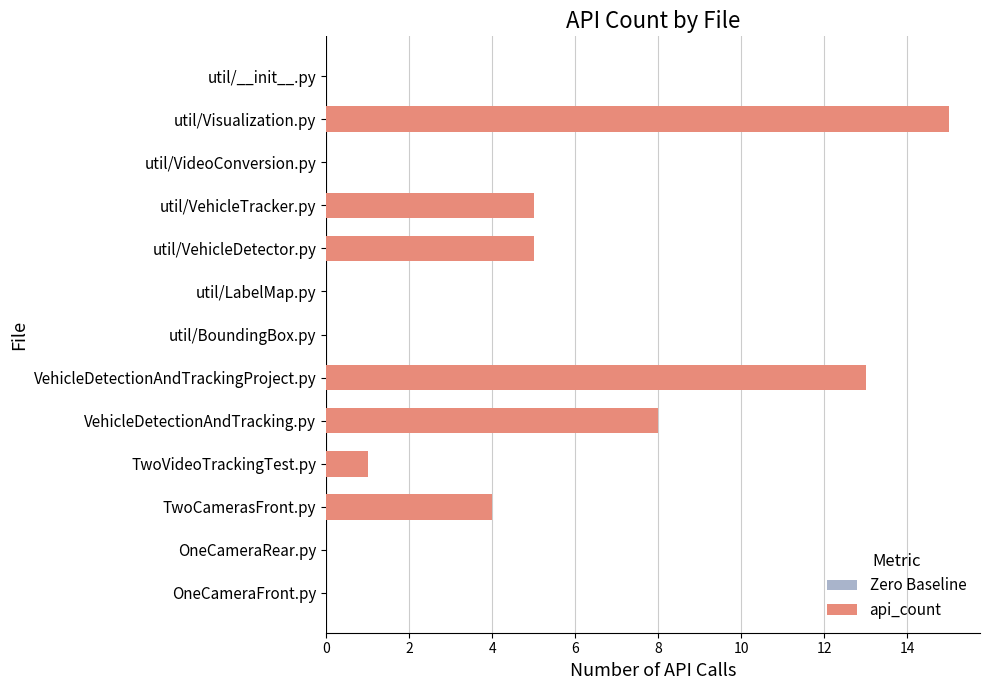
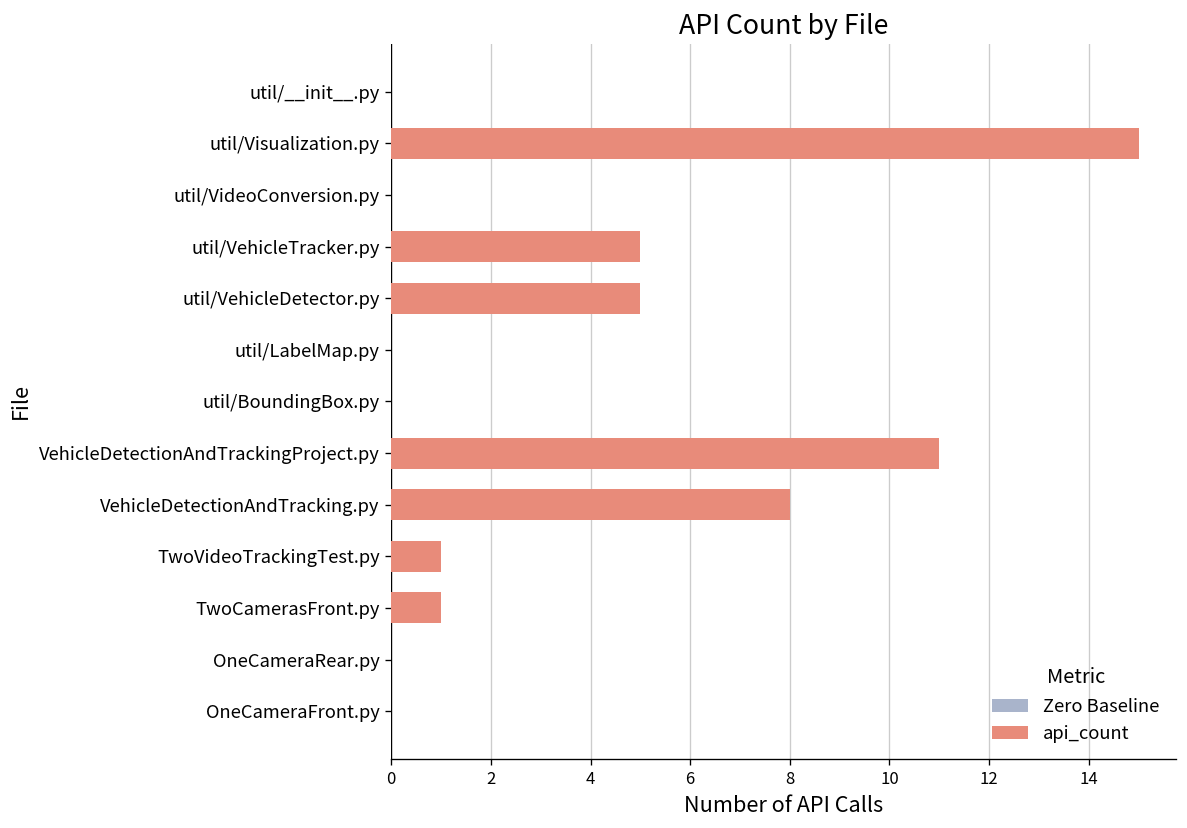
api_count, VehicleDetectionAndTrackingProject.py: 13 -> 11
api_count, TwoCamerasFront.py: 4 -> 1
